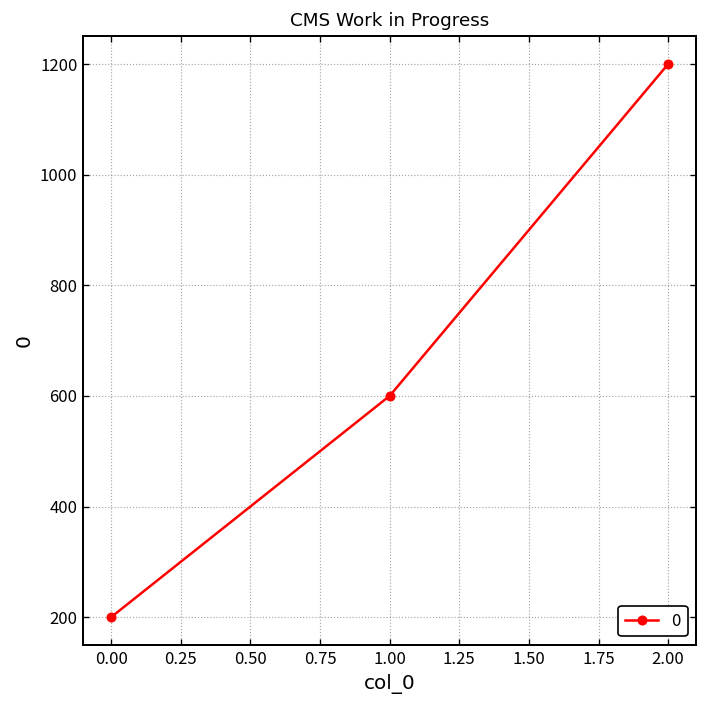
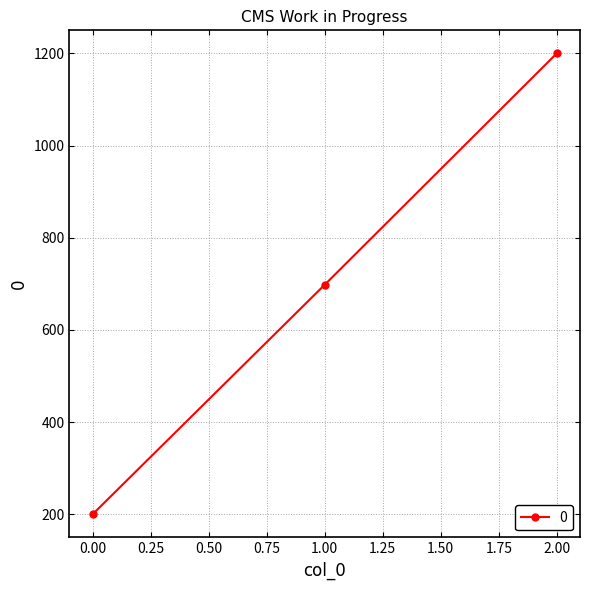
1.00: 600 -> 700
